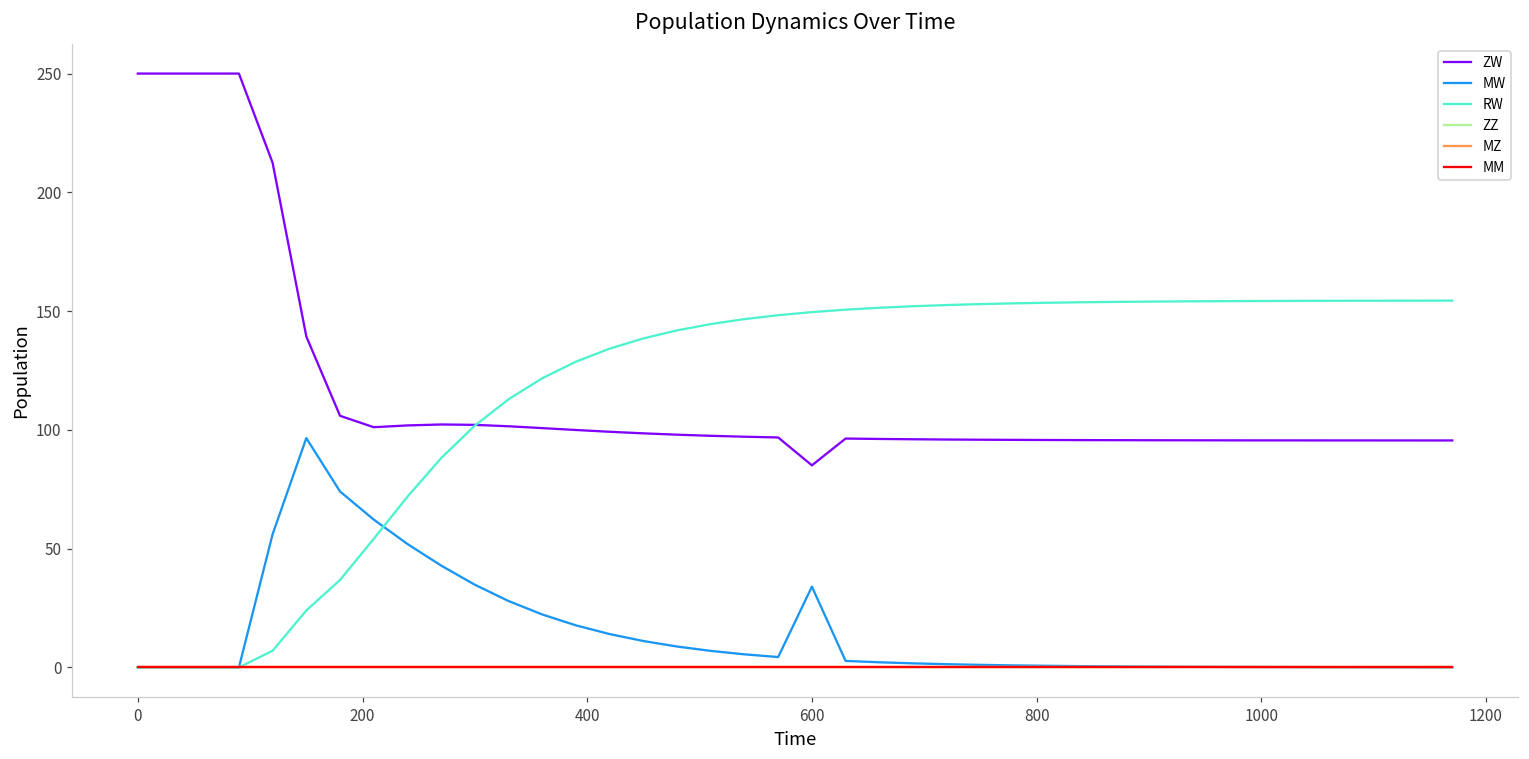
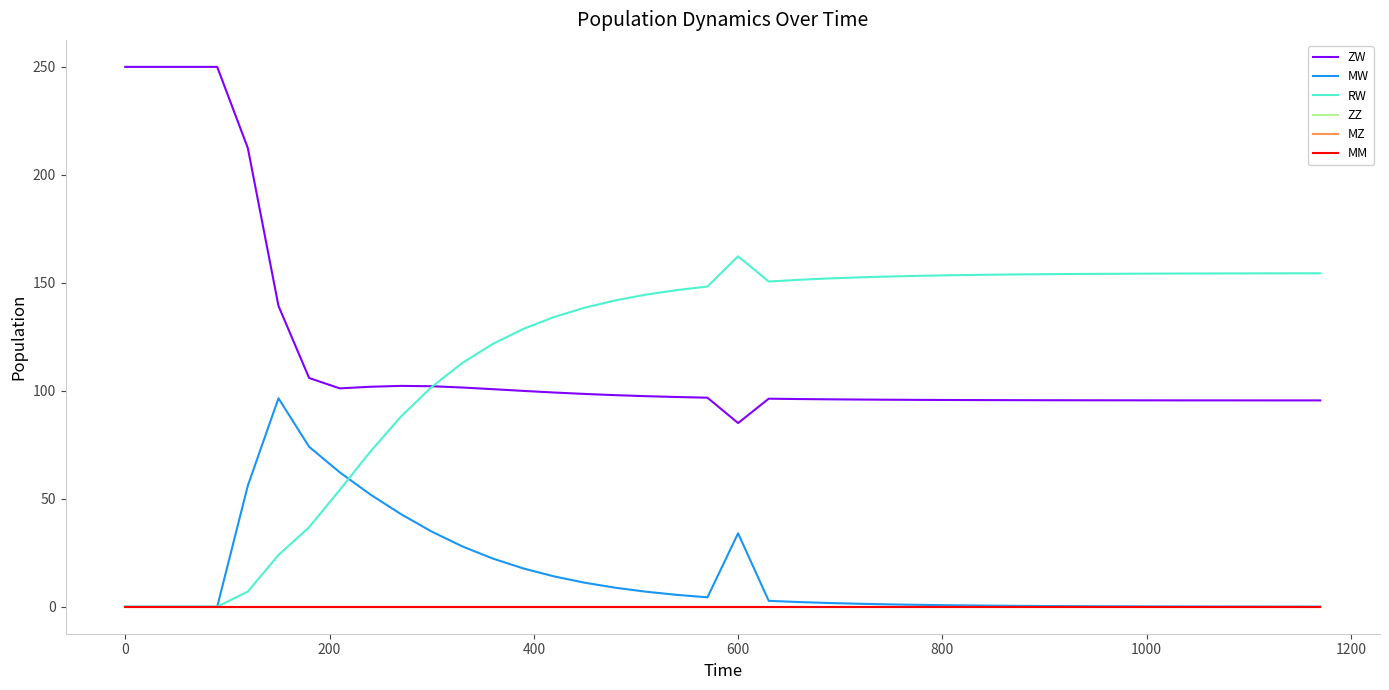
RW, 600: 150 -> 162
